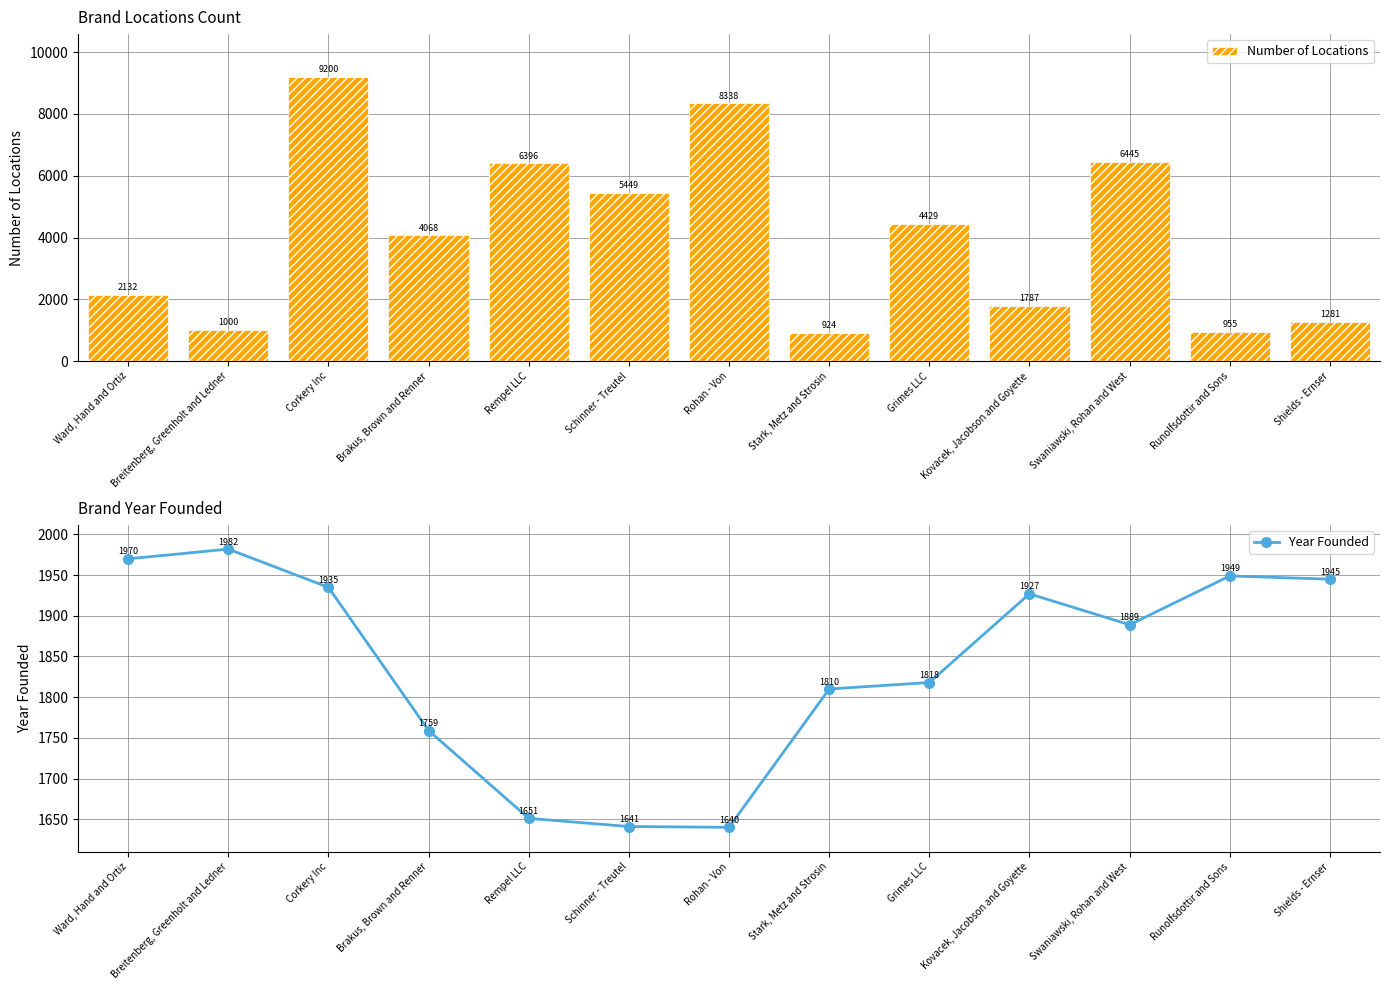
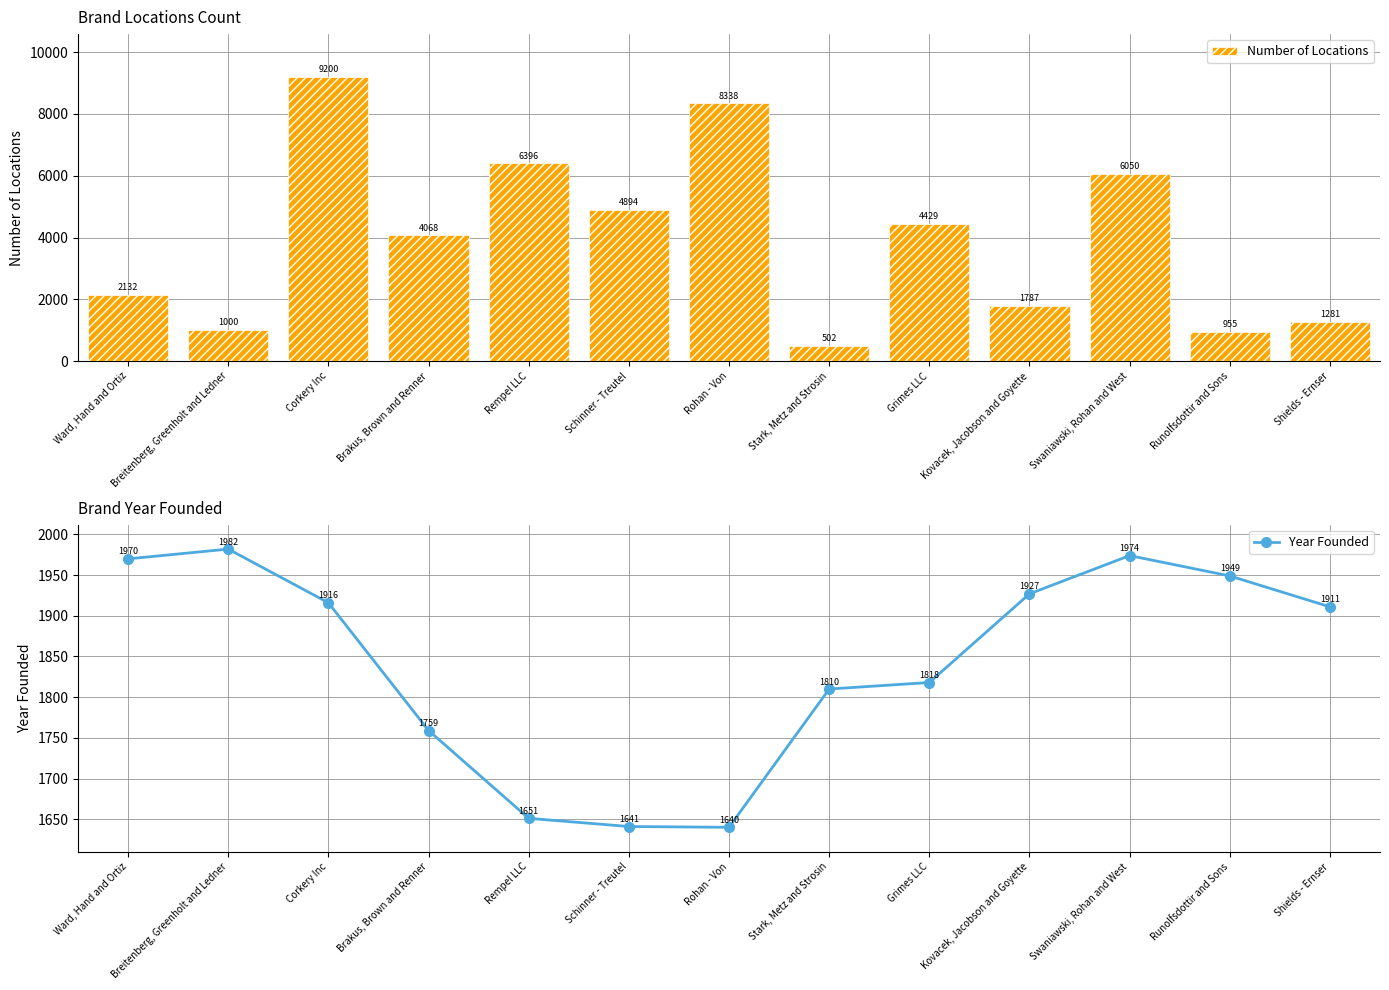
Brand Locations Count, Schinner - Treutel: 5449 -> 4894
Brand Locations Count, Stark, Metz and Strosin: 924 -> 502
Brand Locations Count, Swaniawski, Rohan and West: 6445 -> 6050
Brand Year Founded, Corkery Inc: 1935 -> 1916
Brand Year Founded, Swaniawski, Rohan and West: 1889 -> 1974
Brand Year Founded, Shields - Ernser: 1945 -> 1911
